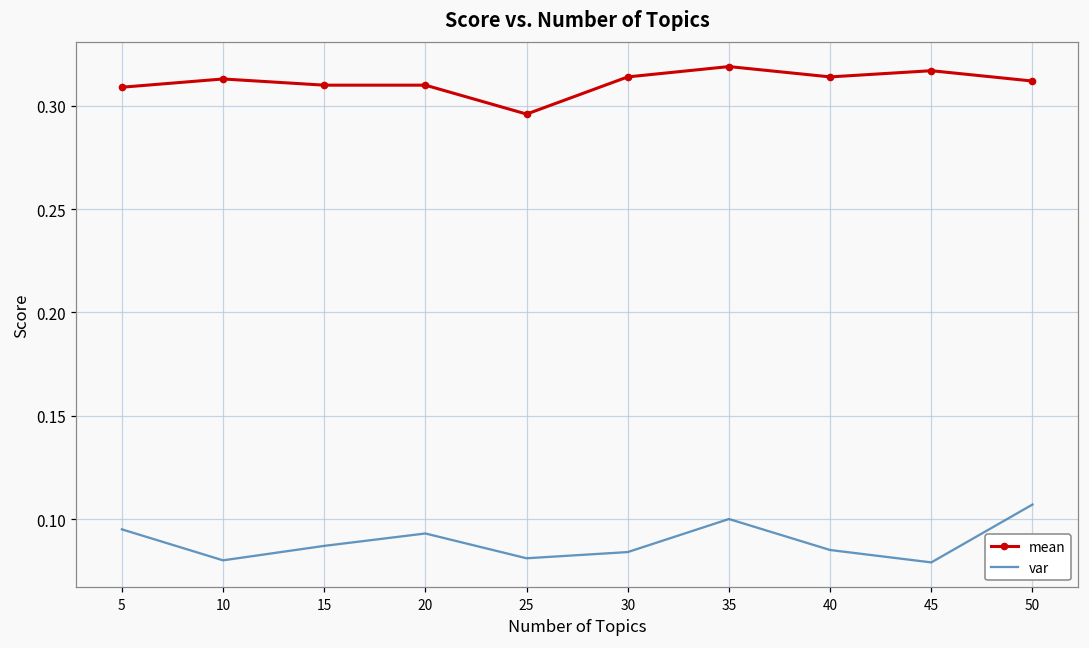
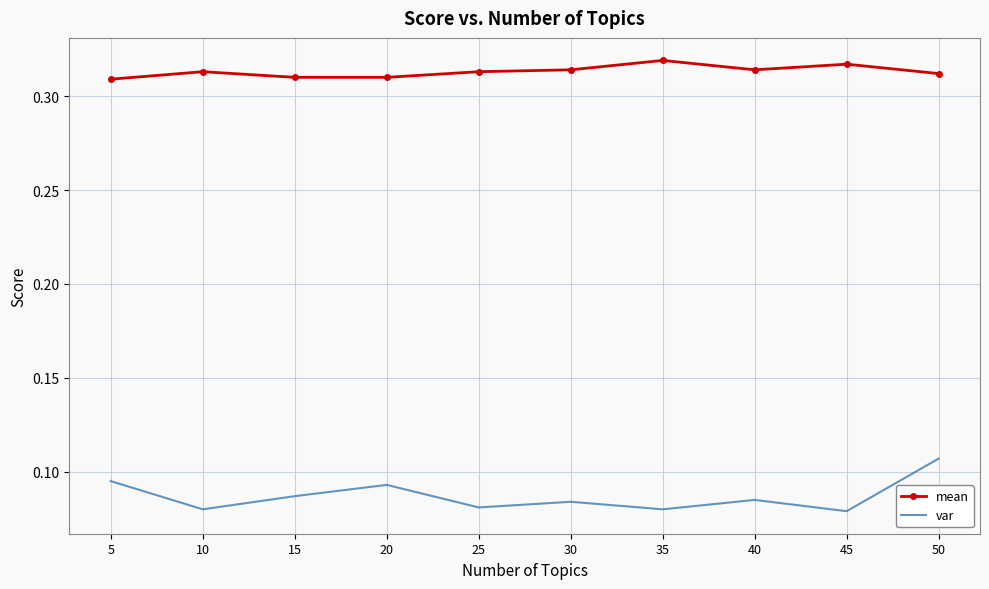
mean, 25: 0.296 -> 0.313
var, 35: 0.10 -> 0.08
